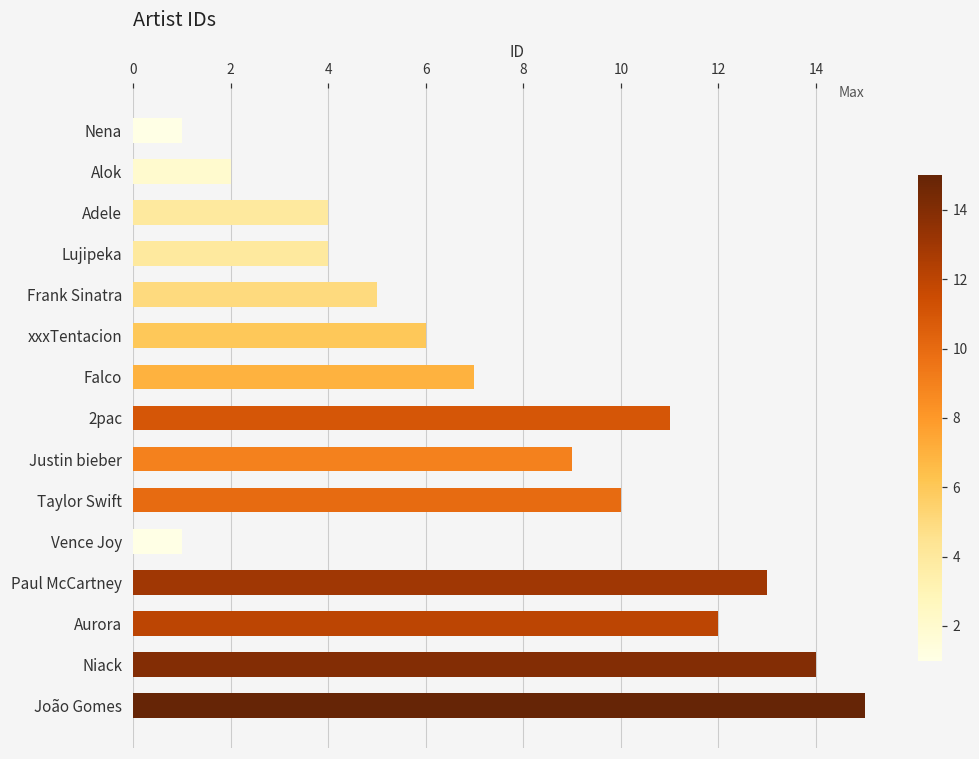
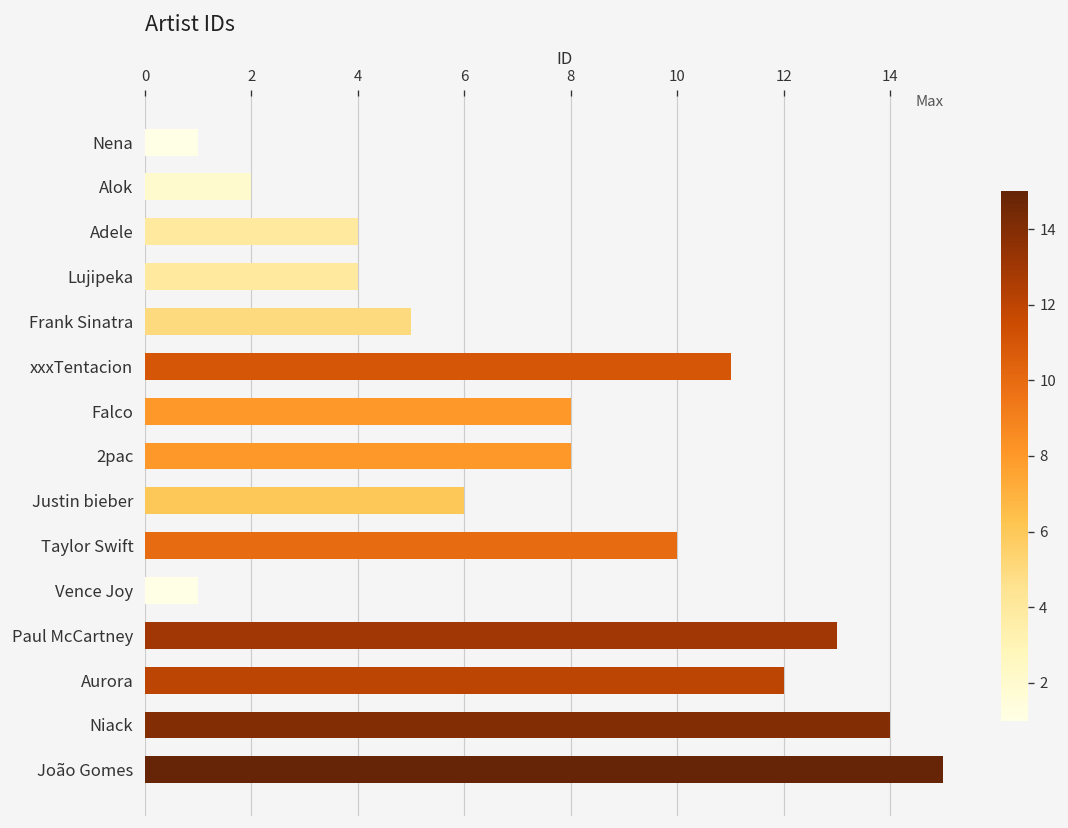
xxxTentacion: 6 -> 11
Falco: 7 -> 8
2pac: 11 -> 8
Justin bieber: 9 -> 6
